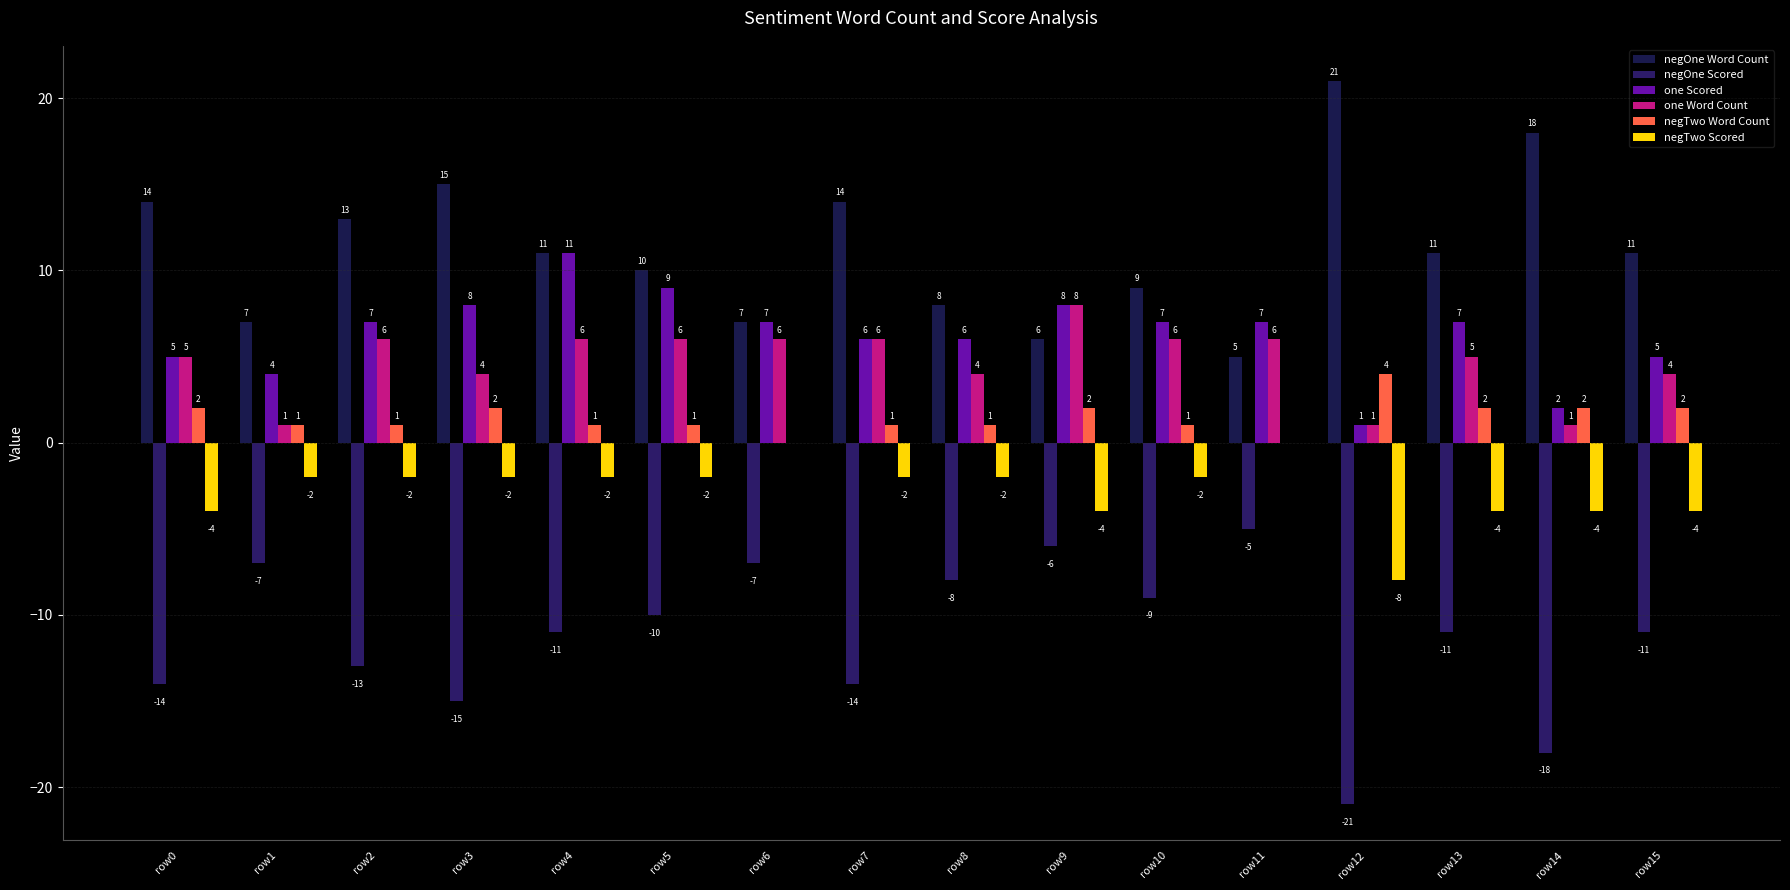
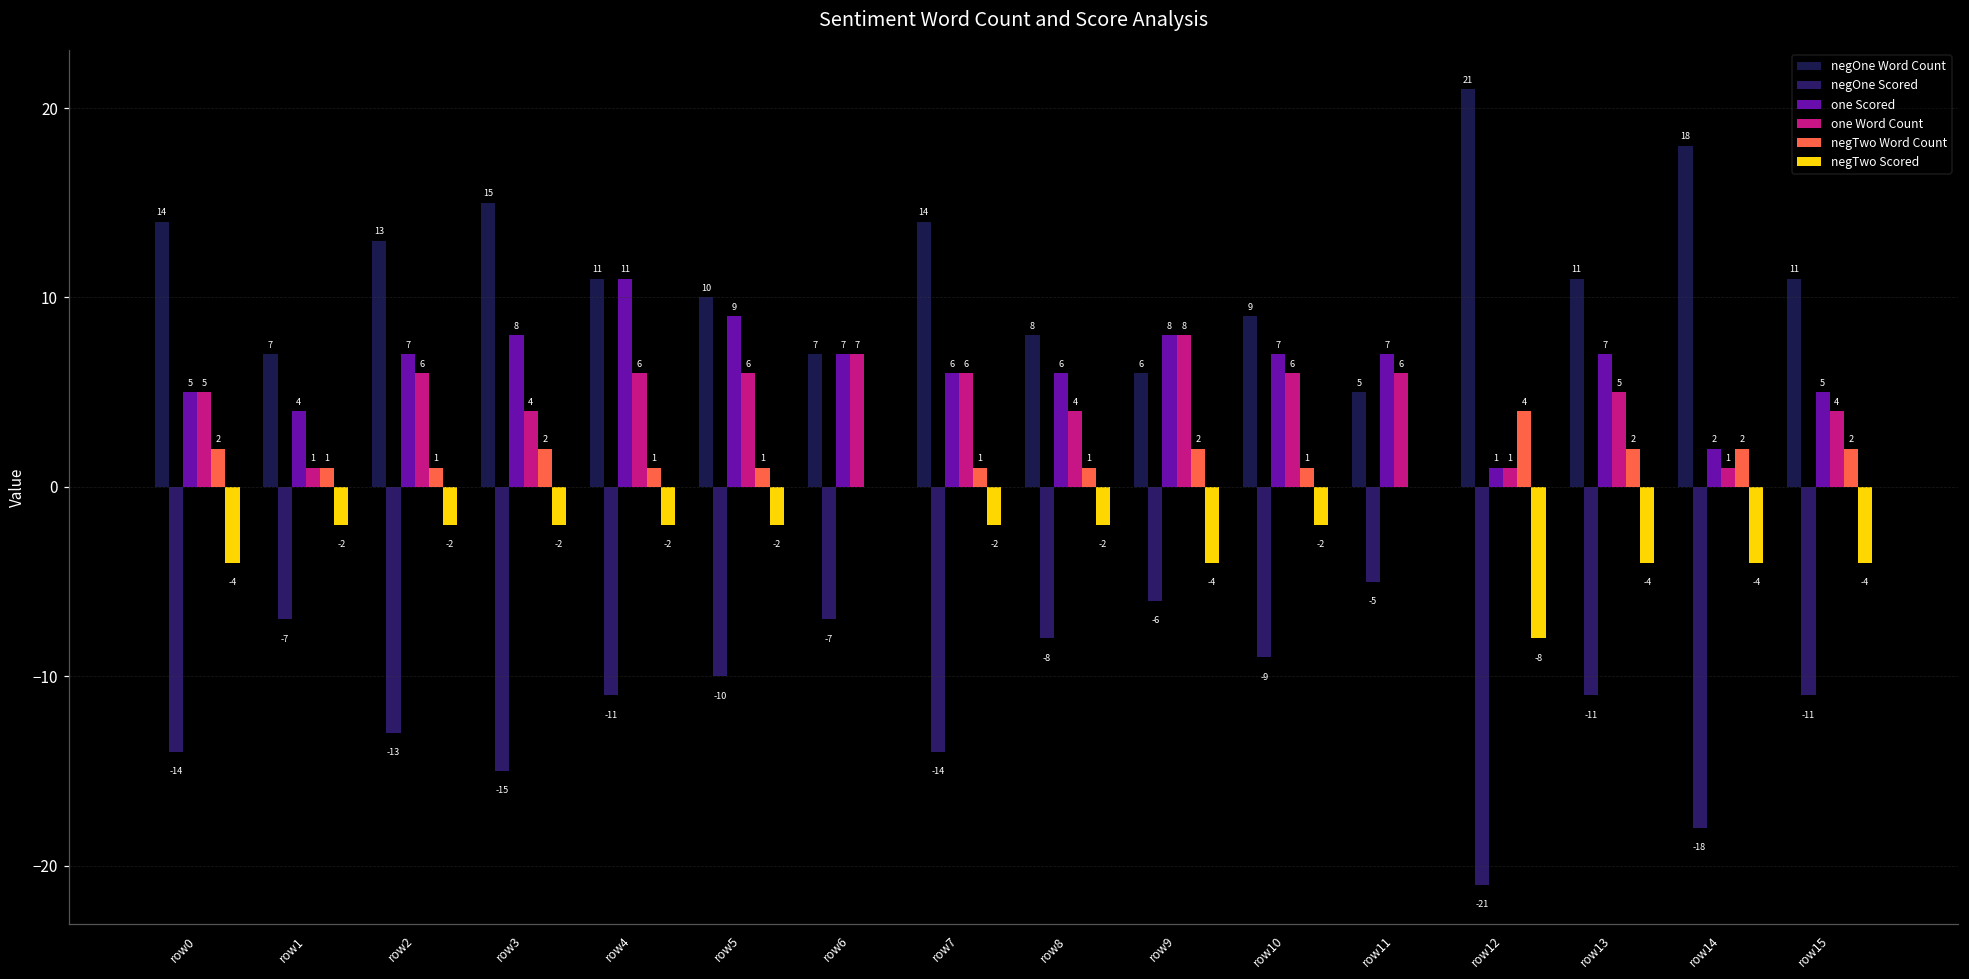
one Word Count, row6: 6 -> 7
